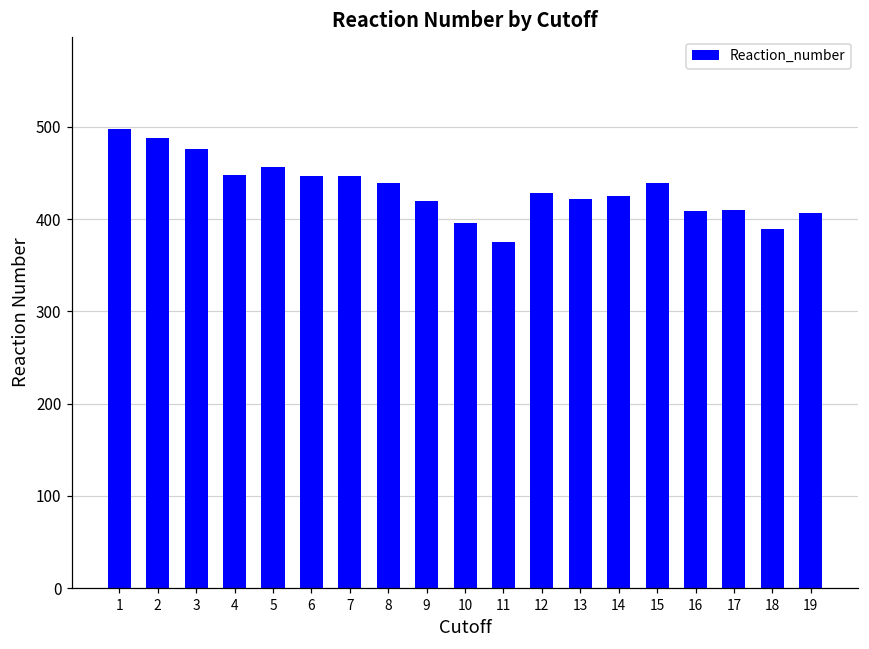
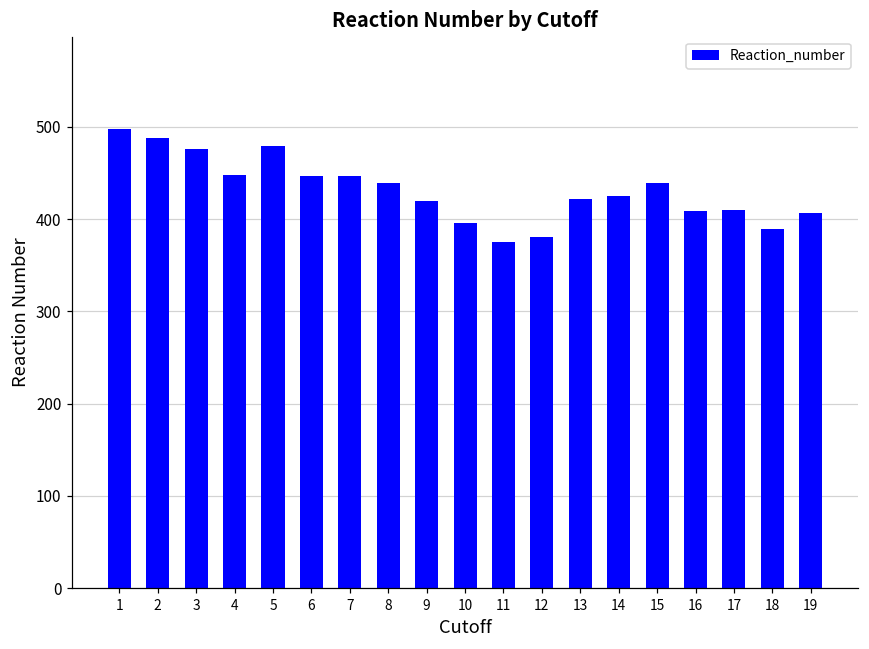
5: 460 -> 480
12: 430 -> 380
